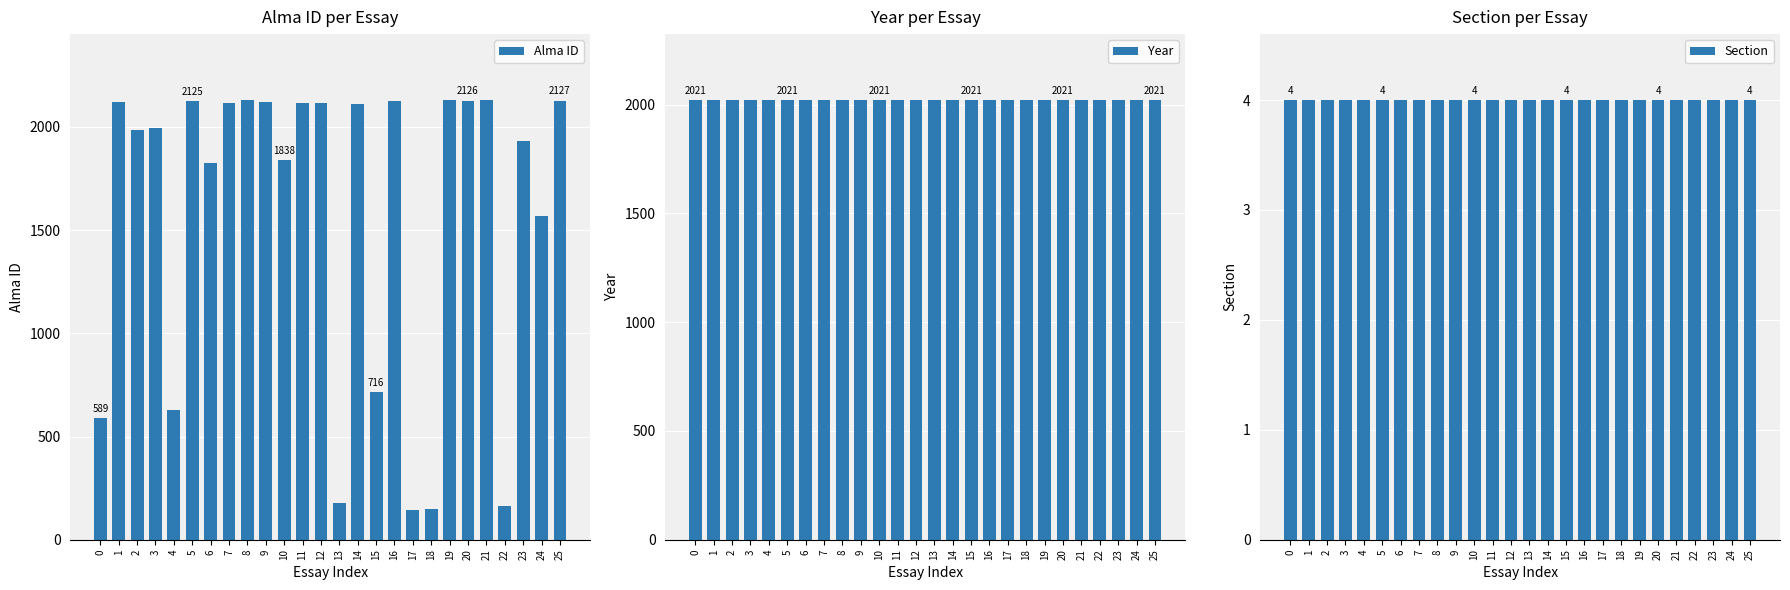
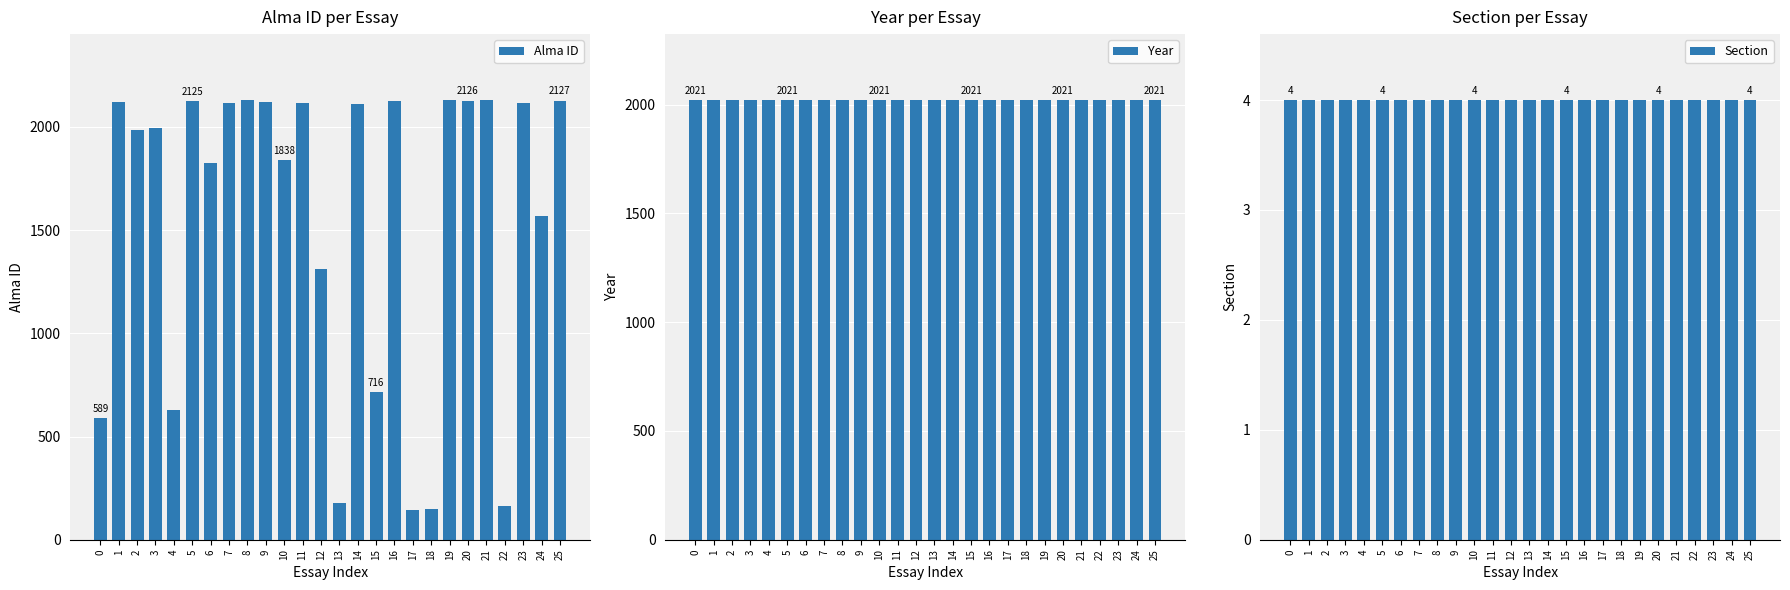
Alma ID per Essay, 12: 2120 -> 1310
Alma ID per Essay, 23: 1930 -> 2120
